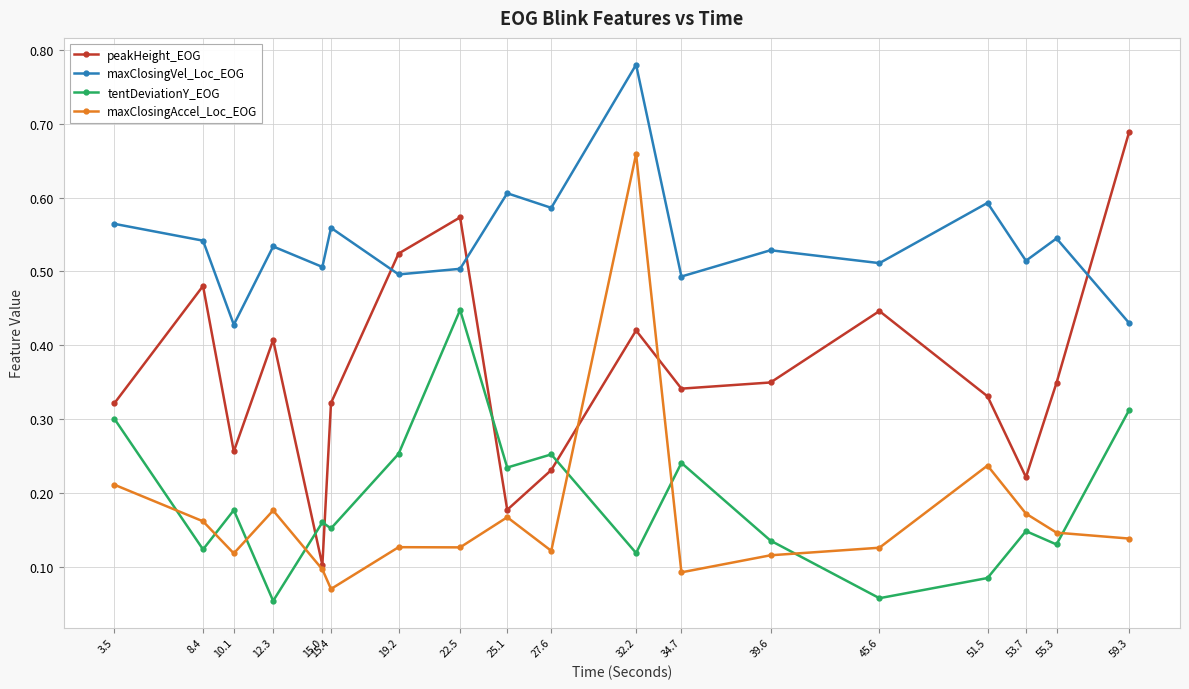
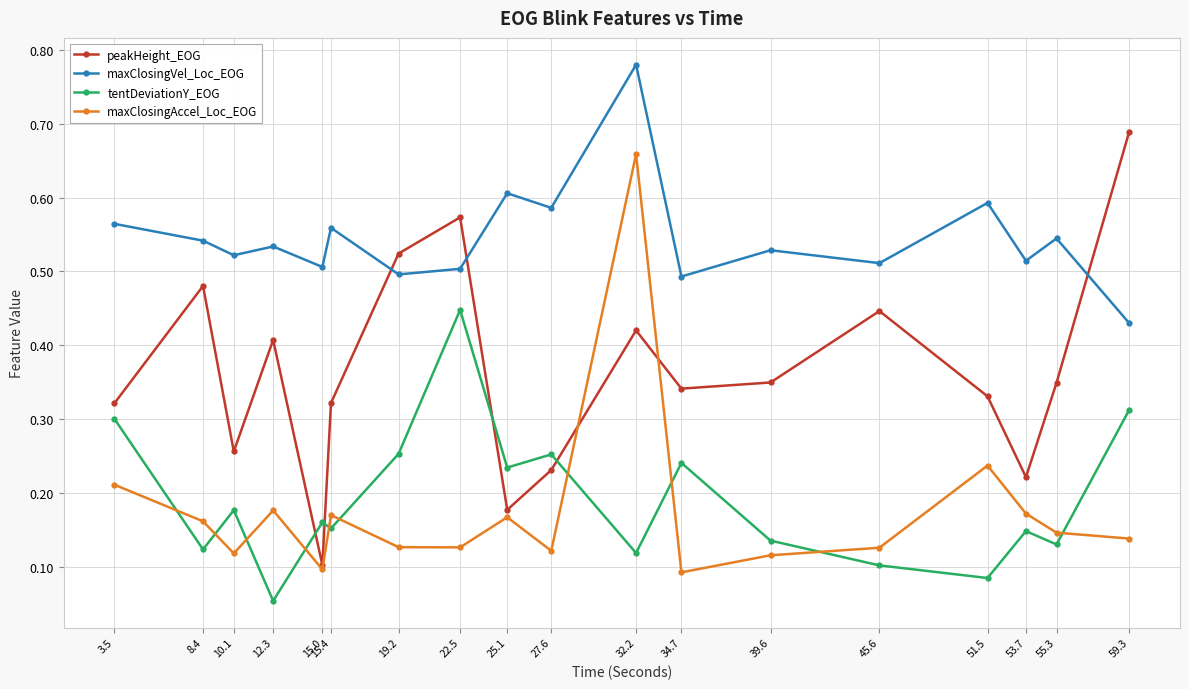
maxClosingVel_Loc_EOG, 10.1: 0.43 -> 0.52
maxClosingAccel_Loc_EOG, 15.4: 0.07 -> 0.17
tentDeviationY_EOG, 45.6: 0.06 -> 0.10
